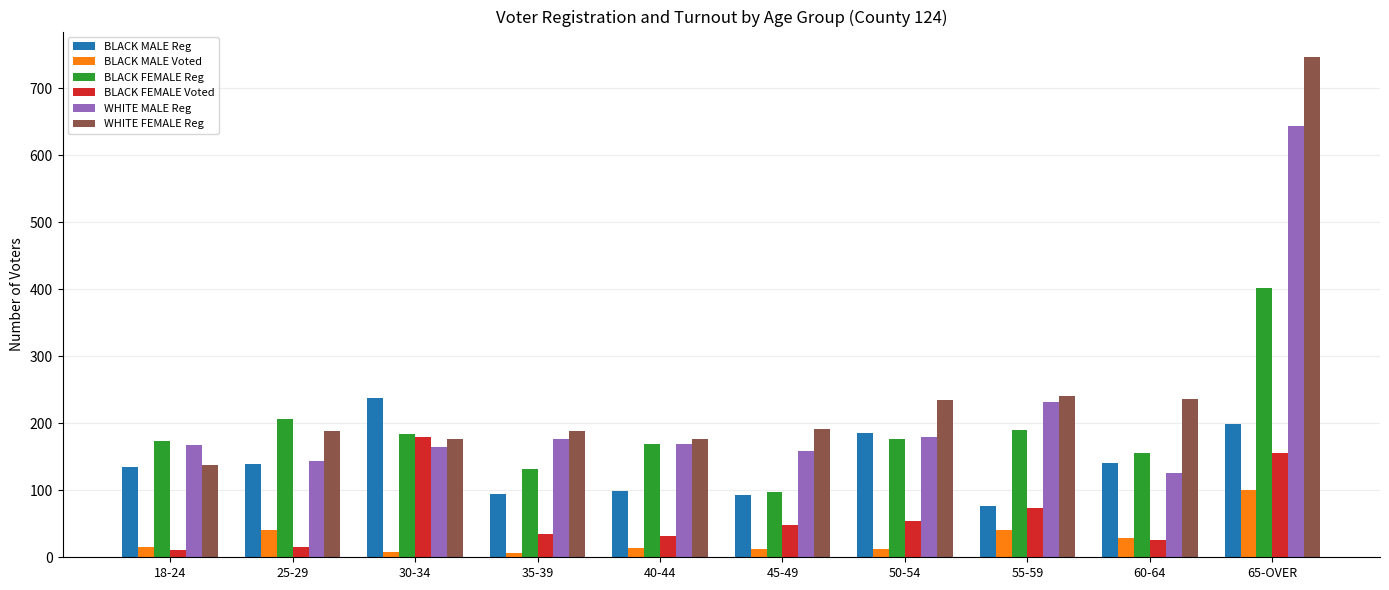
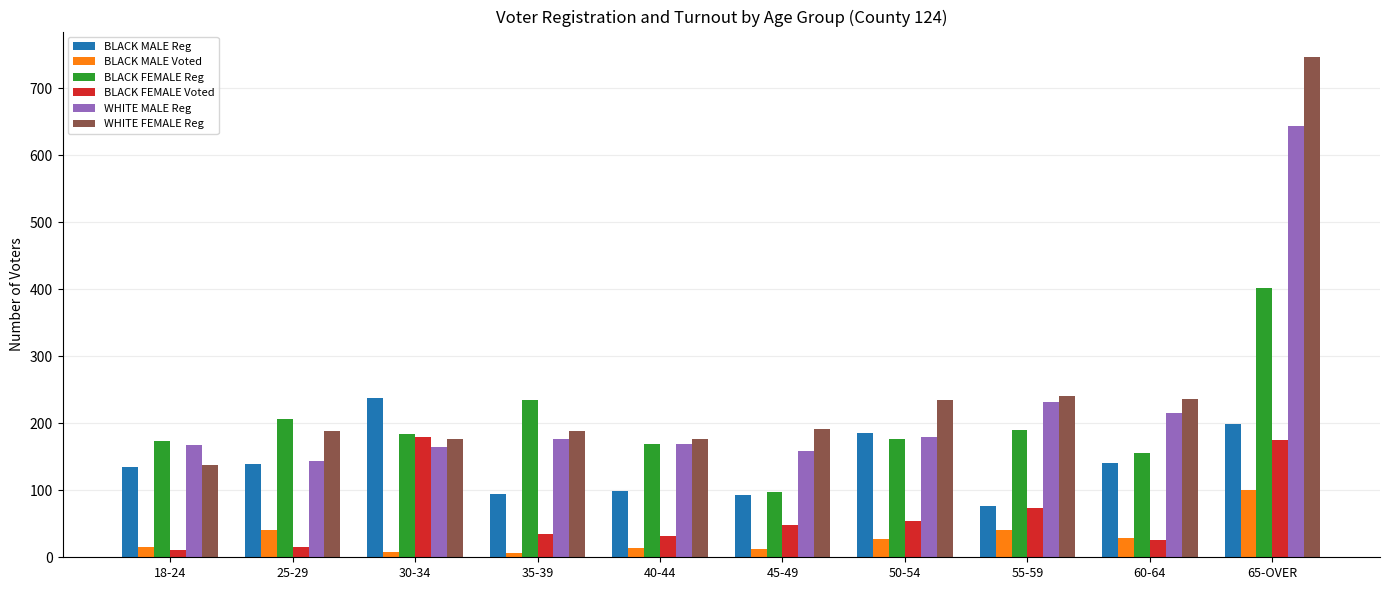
BLACK FEMALE Reg, 35-39: 130 -> 230
BLACK MALE Voted, 50-54: 10 -> 30
WHITE MALE Reg, 60-64: 130 -> 220
BLACK FEMALE Voted, 65-OVER: 160 -> 180
